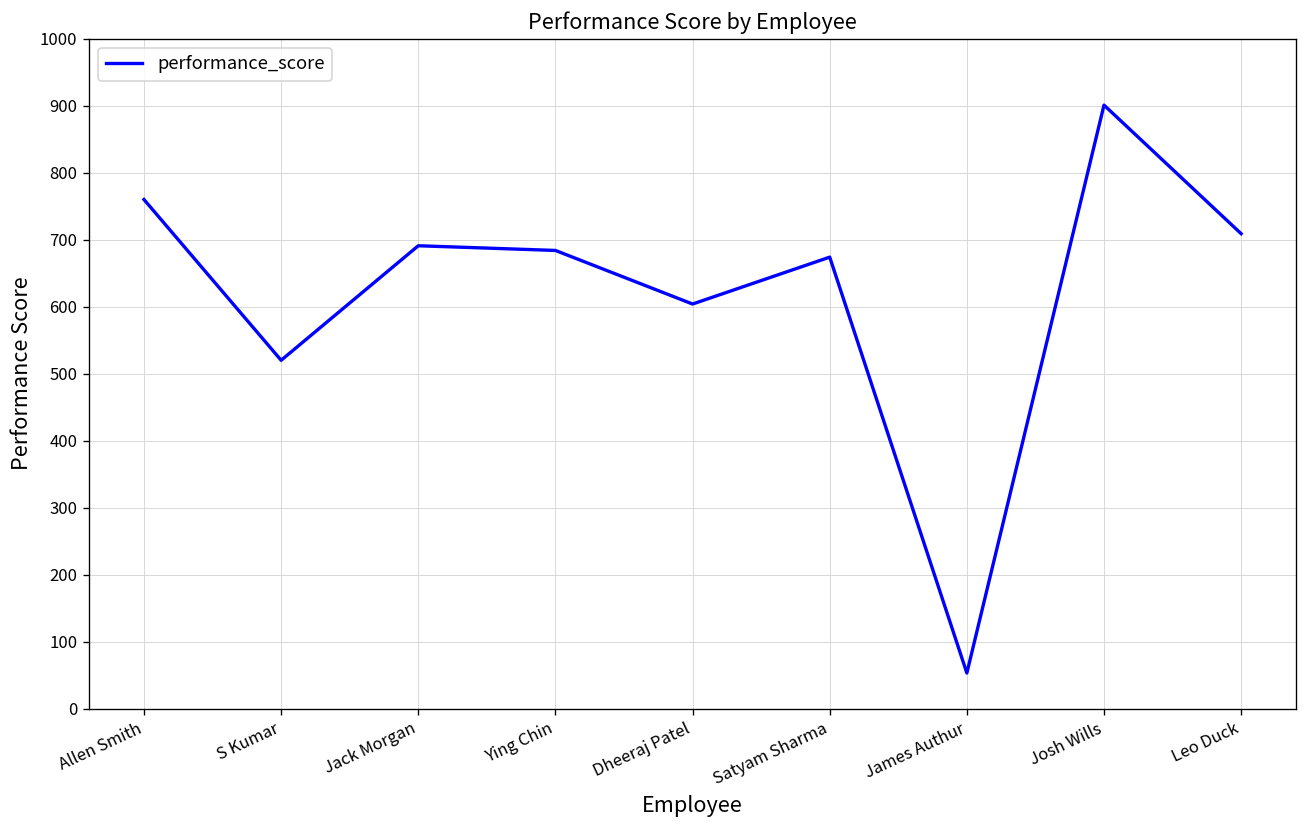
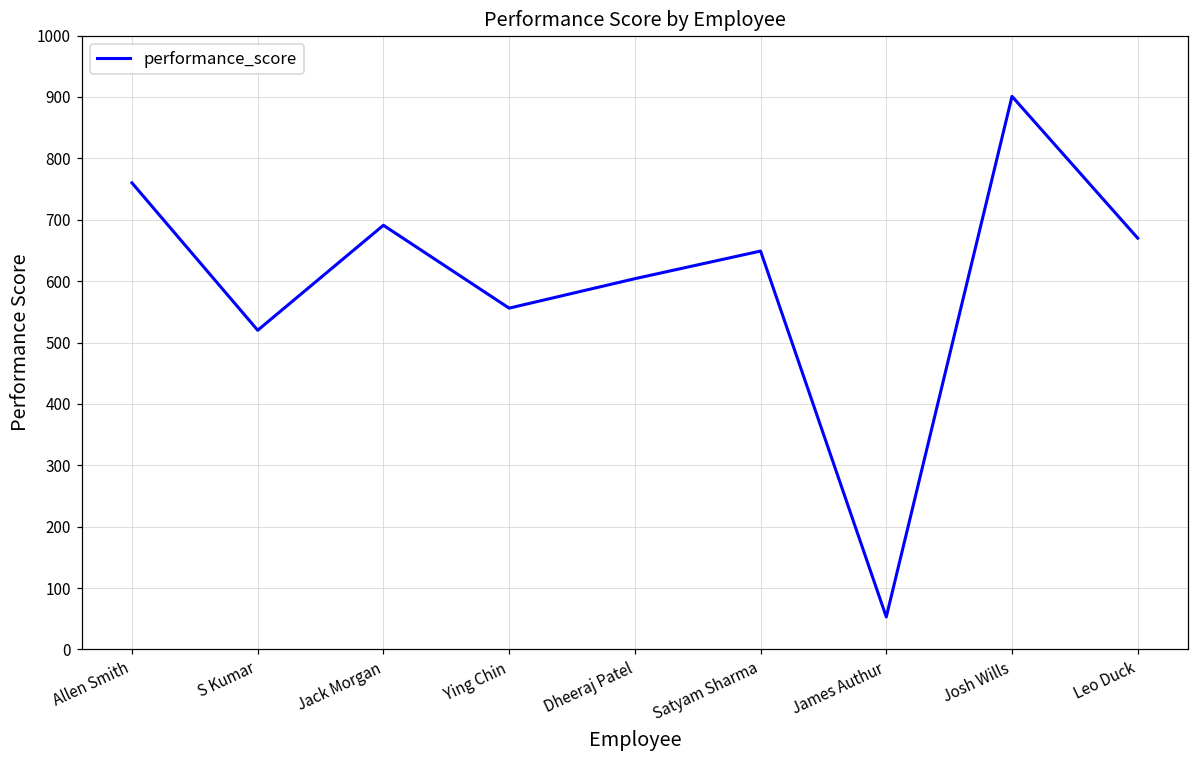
Ying Chin: 680 -> 560
Satyam Sharma: 670 -> 650
Leo Duck: 710 -> 670
